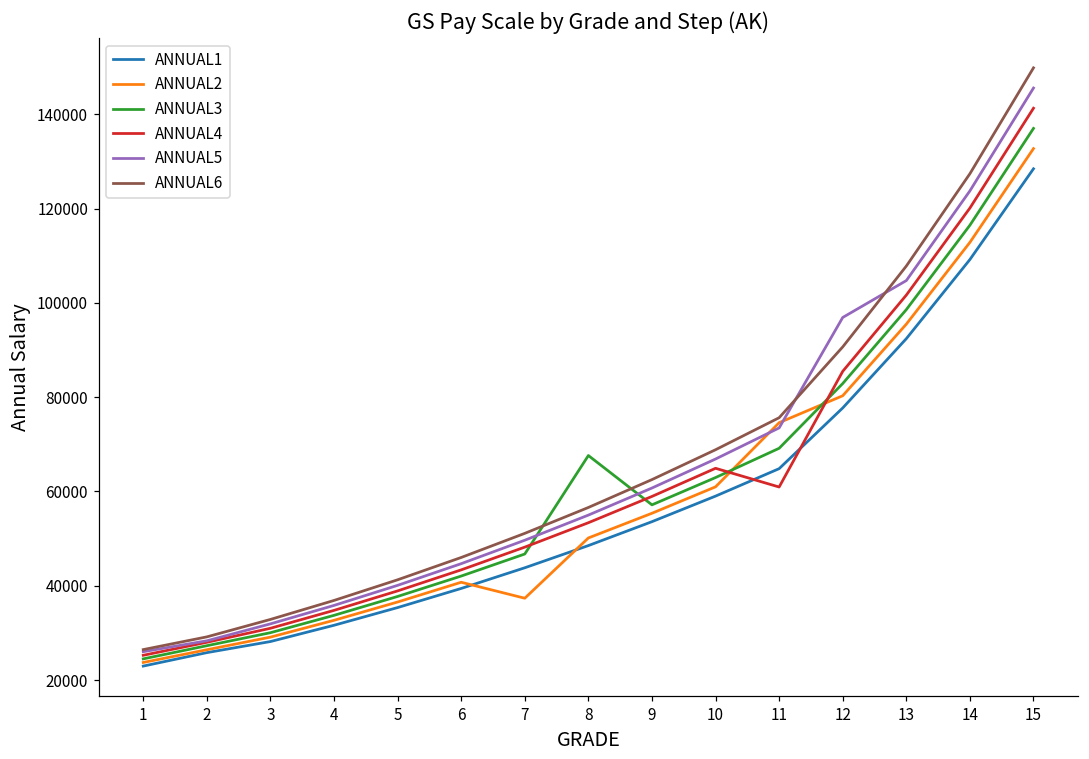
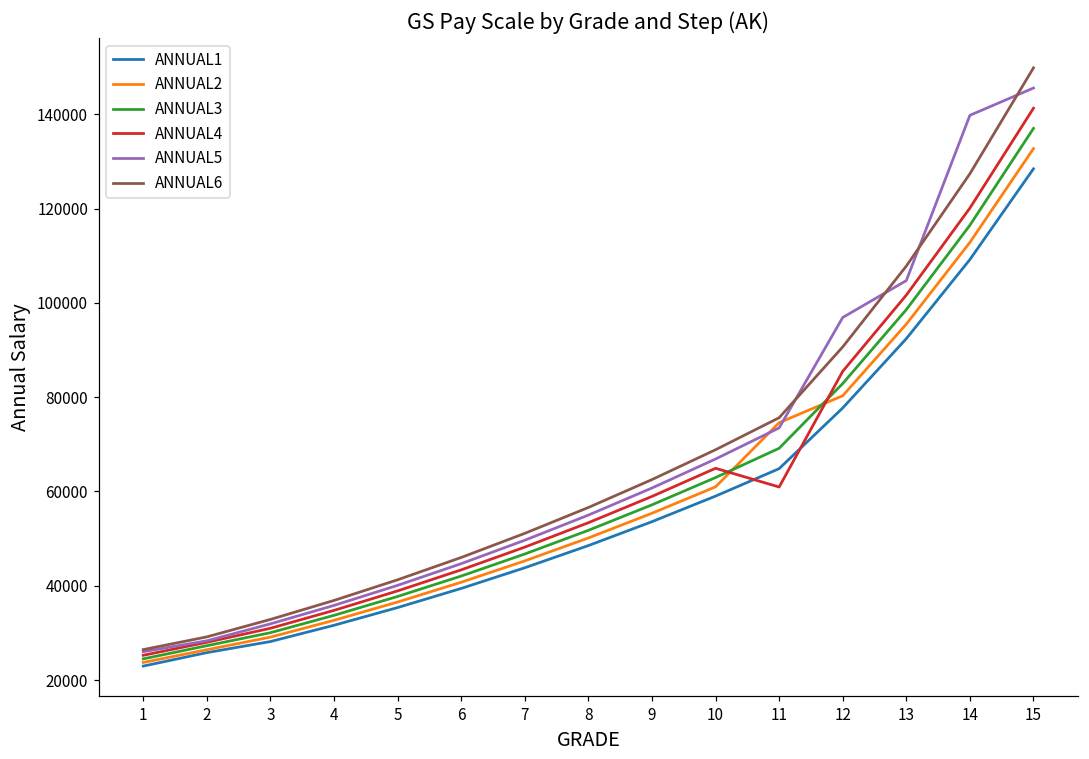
ANNUAL2, 7: 37000 -> 45000
ANNUAL3, 8: 68000 -> 52000
ANNUAL5, 14: 124000 -> 140000
